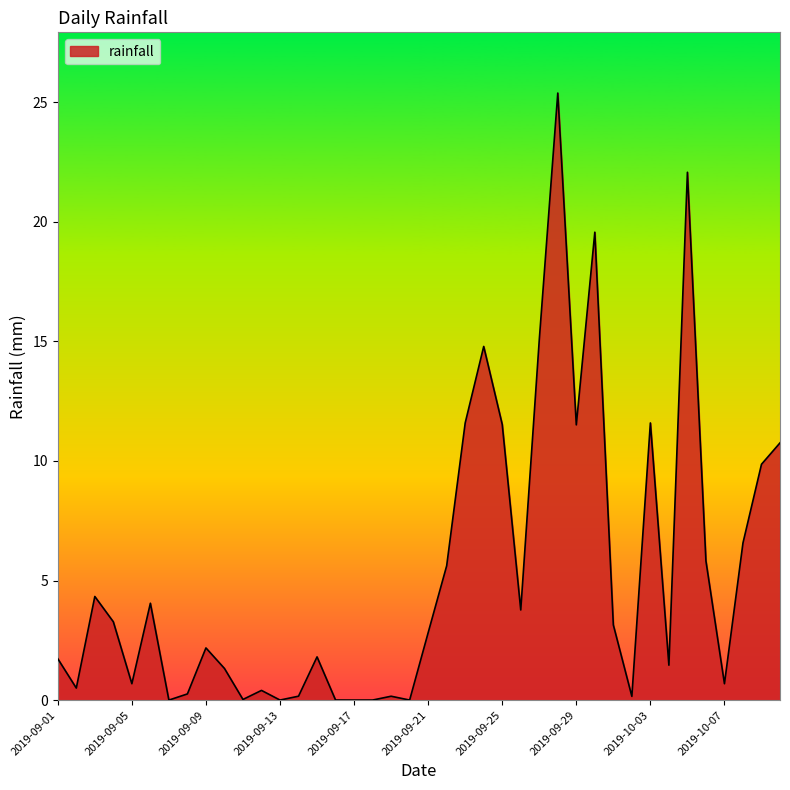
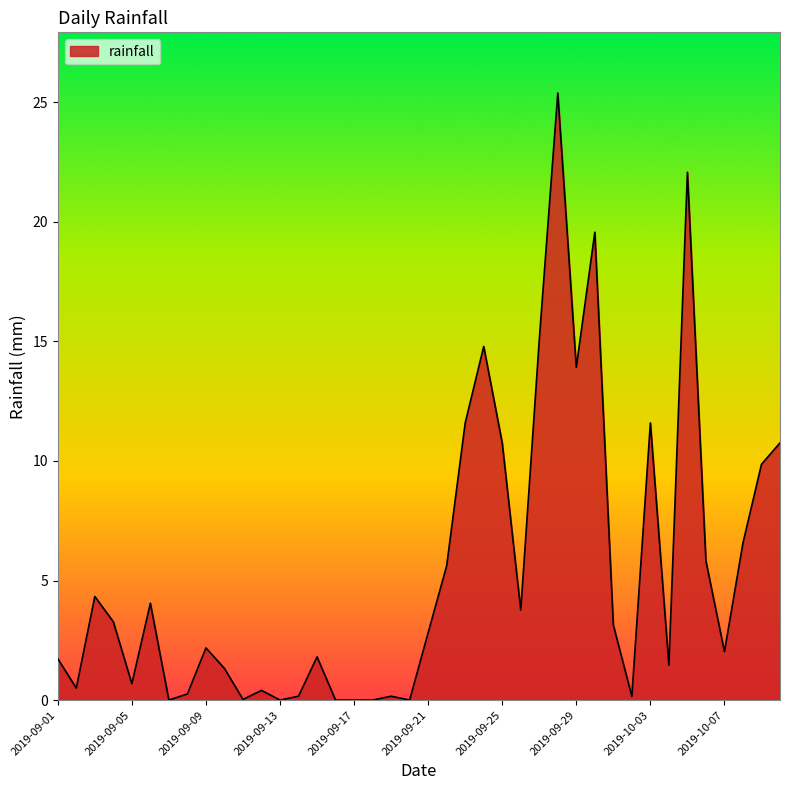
2019-09-25: 11.5 -> 10.8
2019-09-29: 11.5 -> 13.9
2019-10-07: 0.7 -> 2.0
